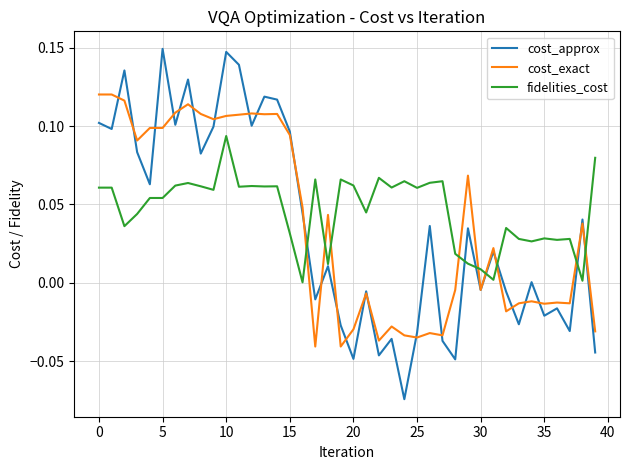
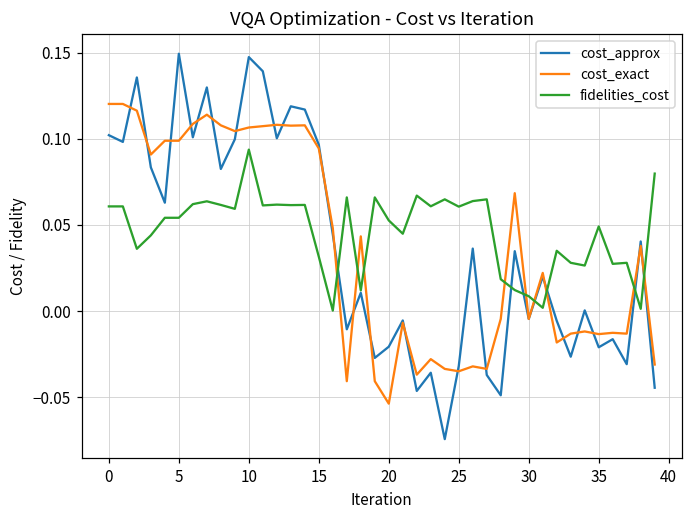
cost_approx, 20: -0.049 -> -0.021
cost_exact, 20: -0.030 -> -0.054
fidelities_cost, 20: 0.062 -> 0.053
fidelities_cost, 35: 0.028 -> 0.049
